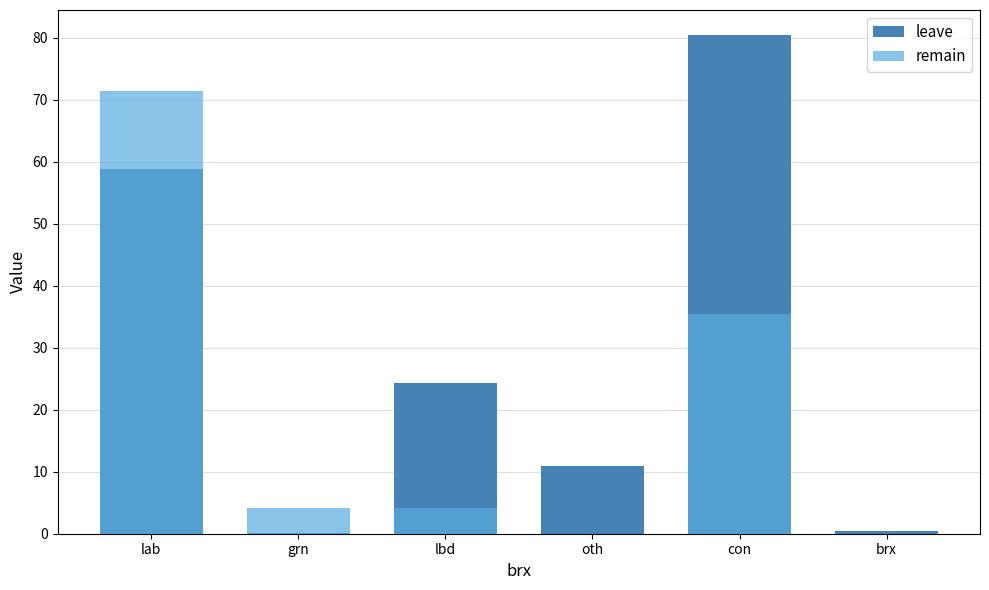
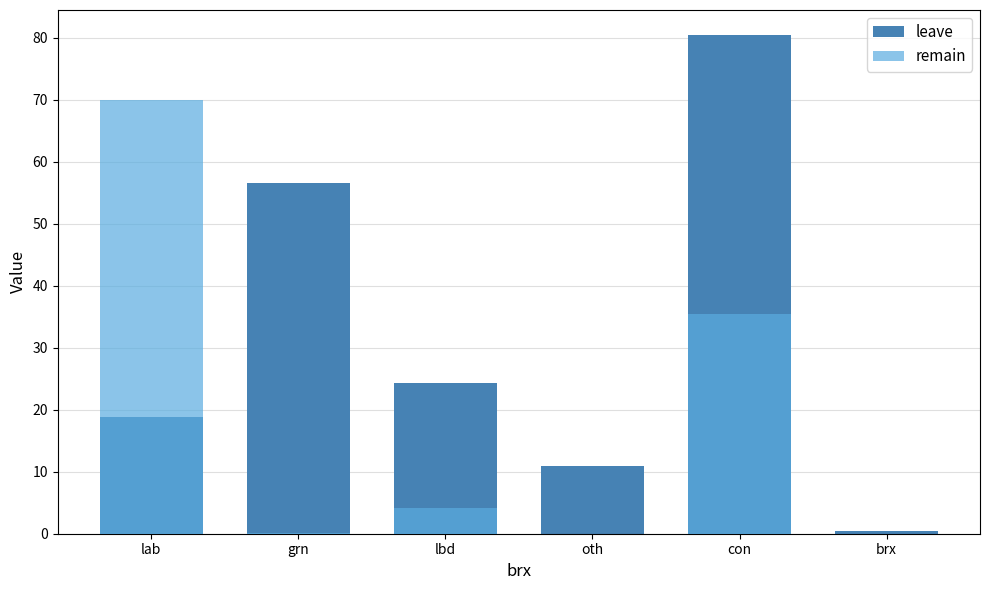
leave, lab: 59 -> 19
remain, lab: 71 -> 70
leave, grn: 0 -> 57
remain, grn: 4 -> 0
